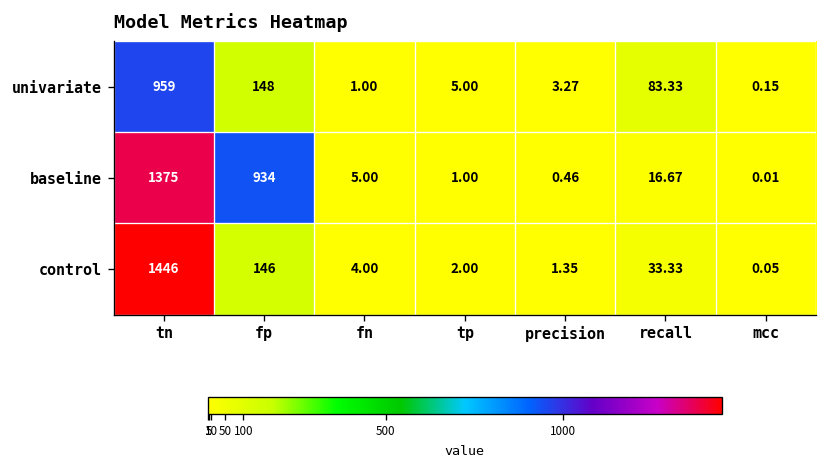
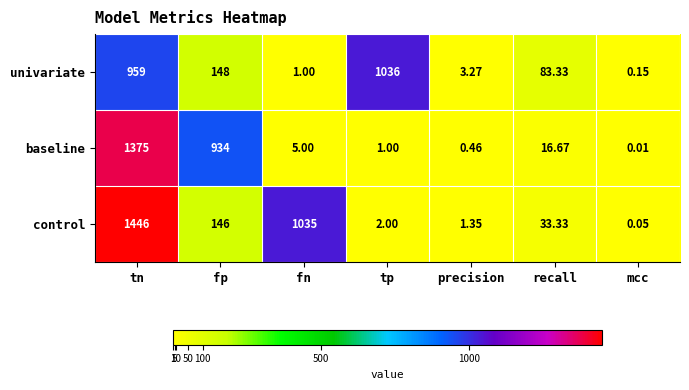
univariate, tp: 5.00 -> 1036
control, fn: 4.00 -> 1035
